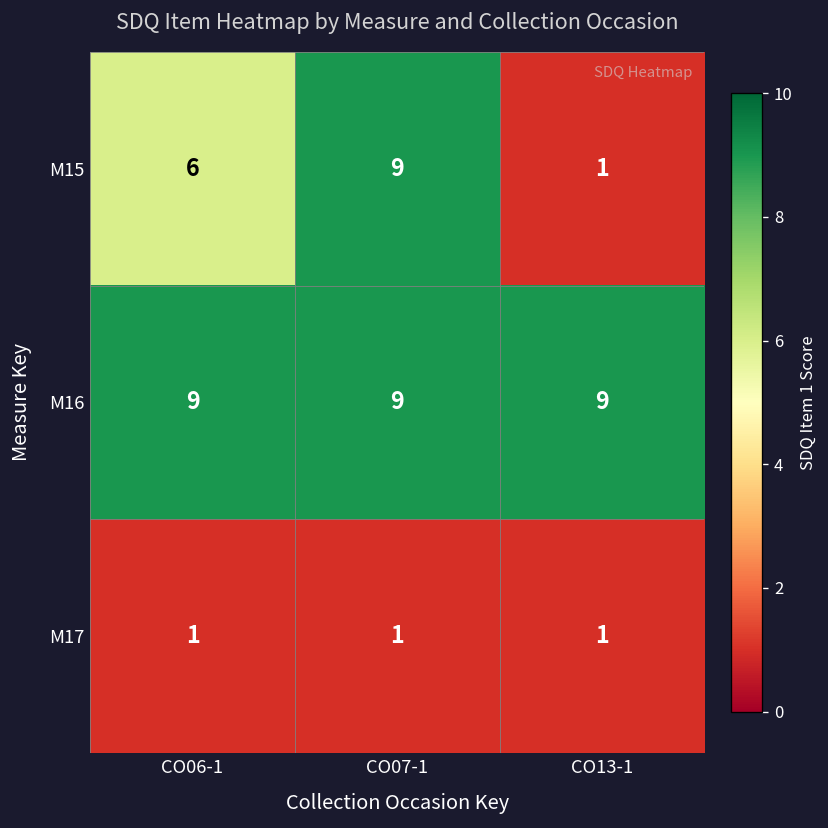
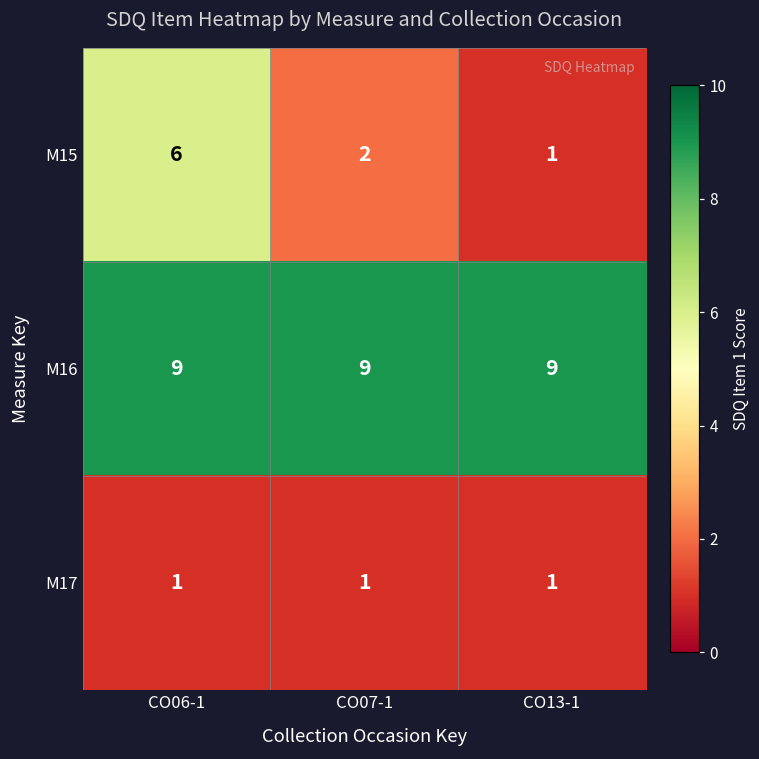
M15, CO07-1: 9 -> 2
